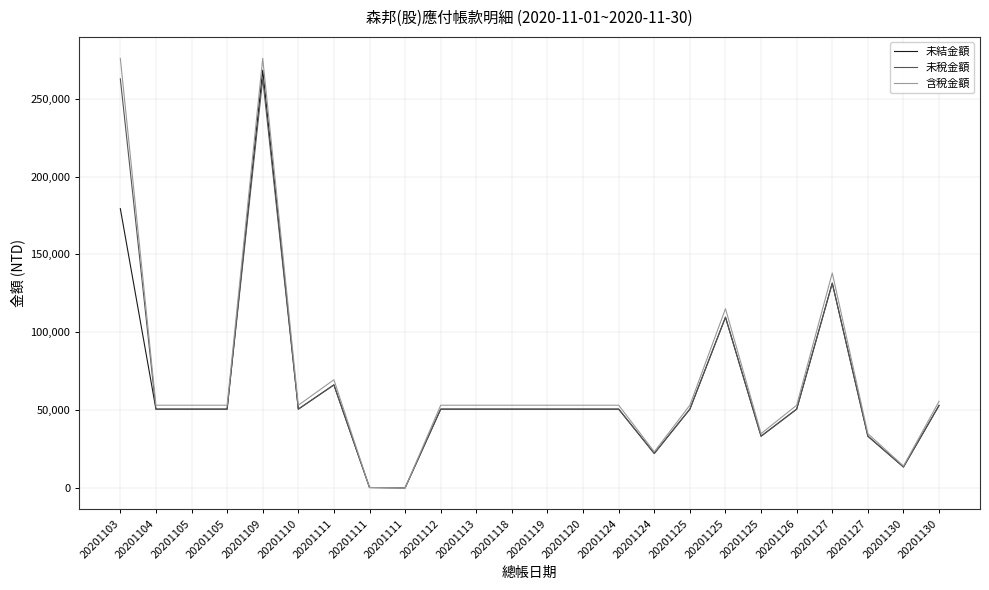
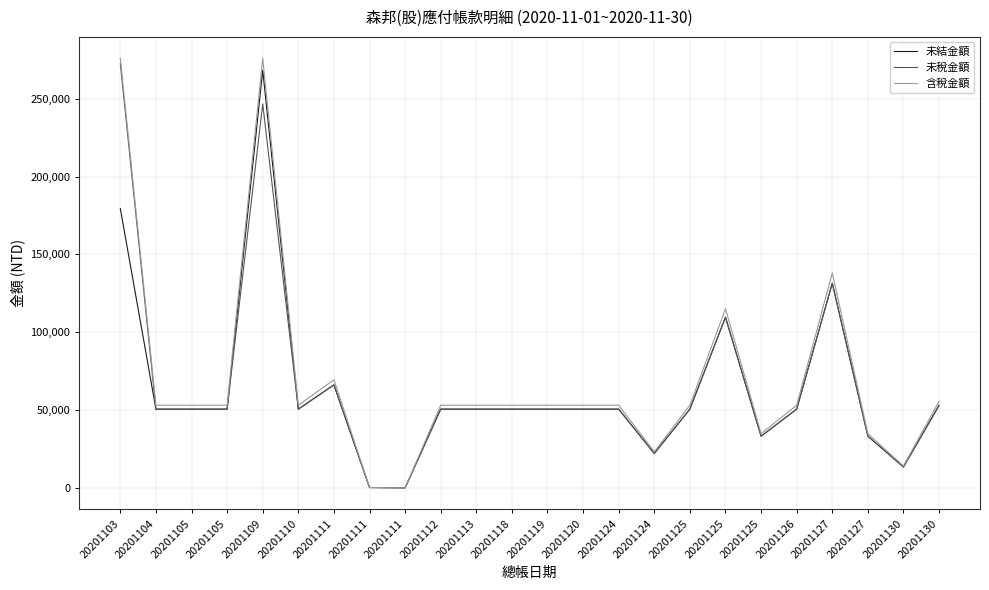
未稅金額, 20201103: 263,000 -> 273,000
未稅金額, 20201109: 263,000 -> 247,000
